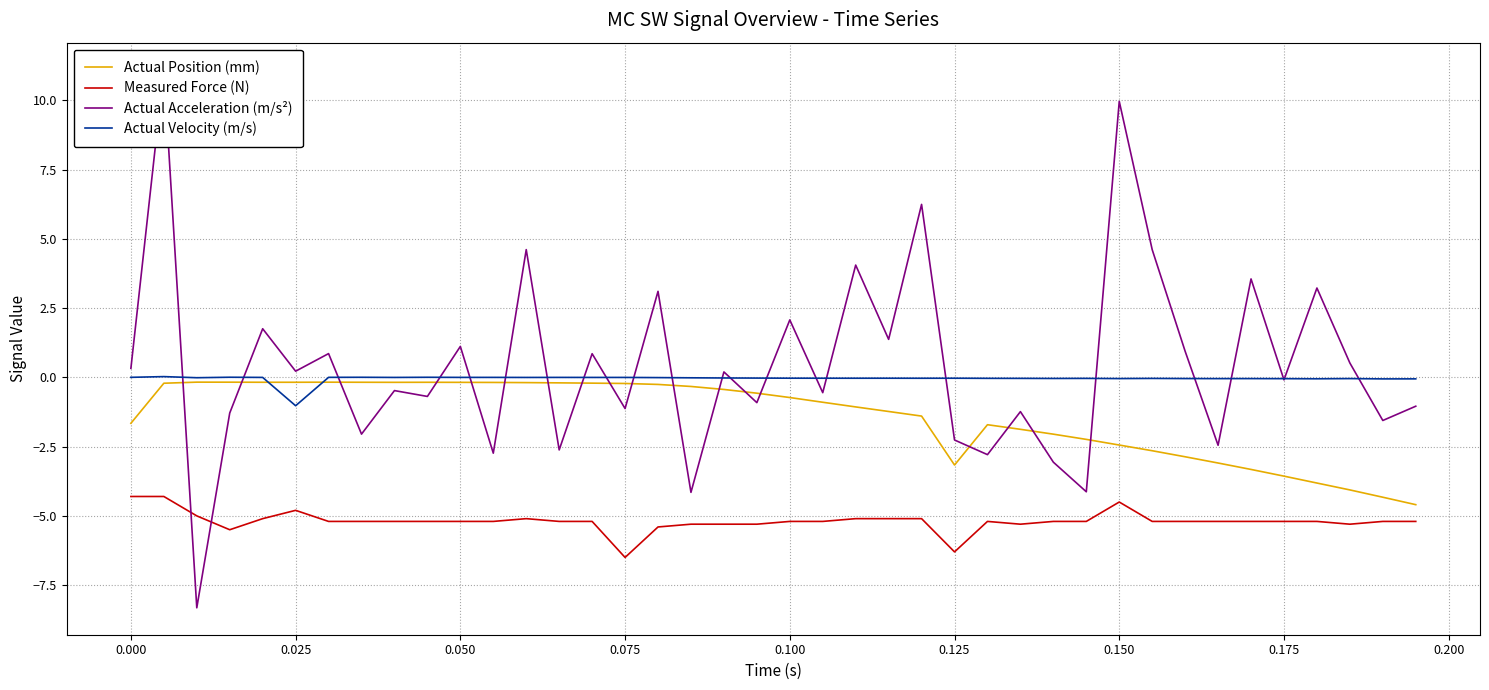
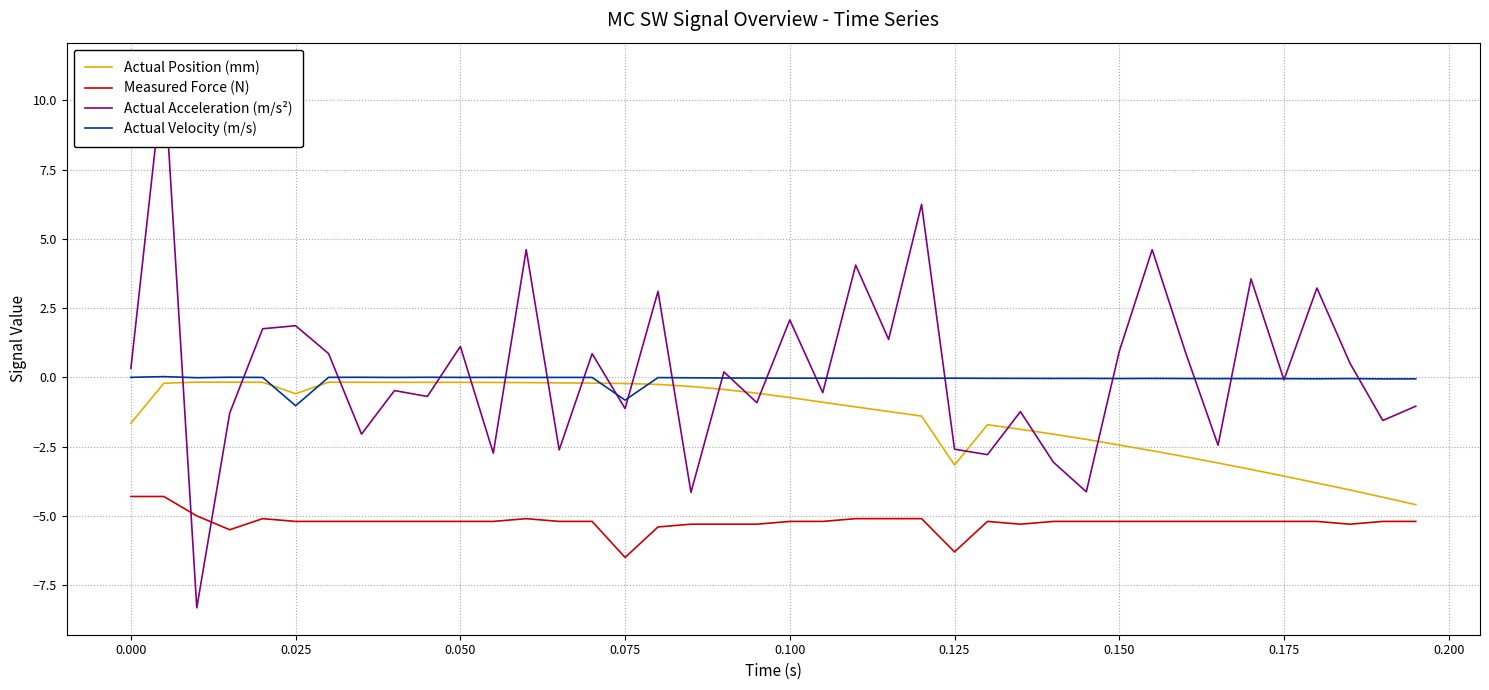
Actual Position (mm), 0.025: -0.2 -> -0.6
Measured Force (N), 0.025: -4.8 -> -5.2
Actual Acceleration (m/s²), 0.025: 0.2 -> 1.9
Actual Velocity (m/s), 0.075: 0.0 -> -0.8
Actual Acceleration (m/s²), 0.125: -2.3 -> -2.6
Measured Force (N), 0.150: -4.5 -> -5.2
Actual Acceleration (m/s²), 0.150: 10.0 -> 0.9
